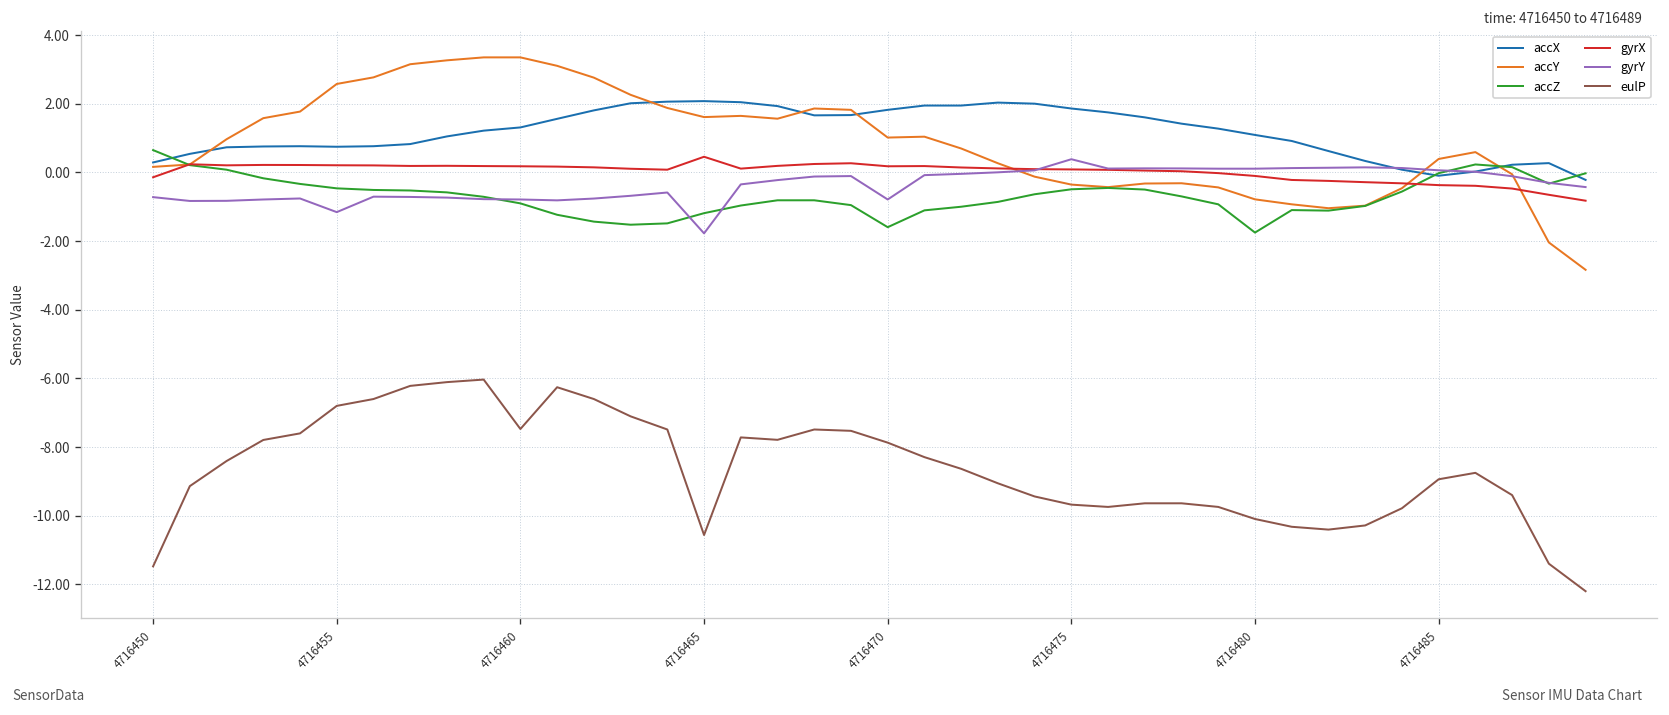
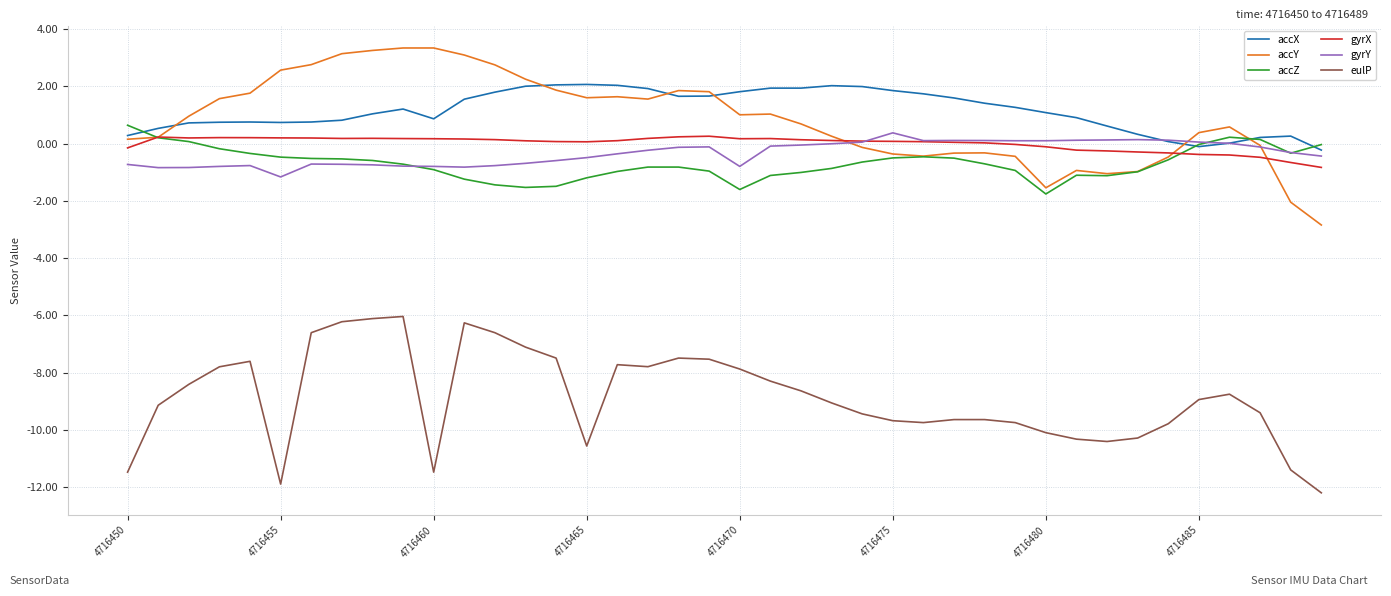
eulP, 4716455: -6.8 -> -11.9
accX, 4716460: 1.3 -> 0.9
eulP, 4716460: -7.5 -> -11.5
gyrX, 4716465: 0.5 -> 0.1
gyrY, 4716465: -1.8 -> -0.5
accY, 4716480: -0.8 -> -1.5
